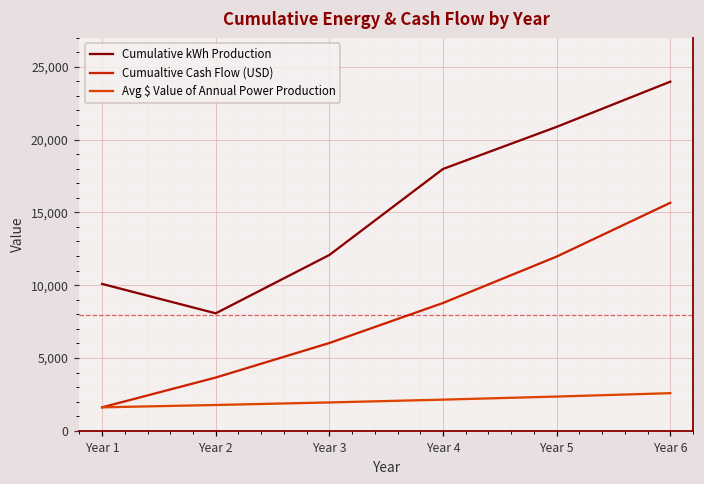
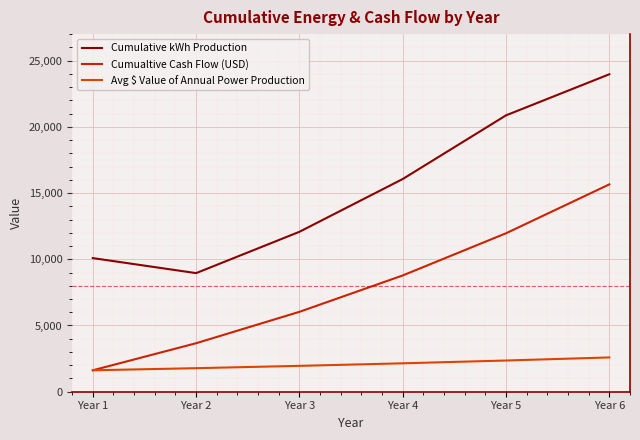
Cumulative kWh Production, Year 2: 8,100 -> 9,000
Cumulative kWh Production, Year 4: 18,000 -> 16,100
